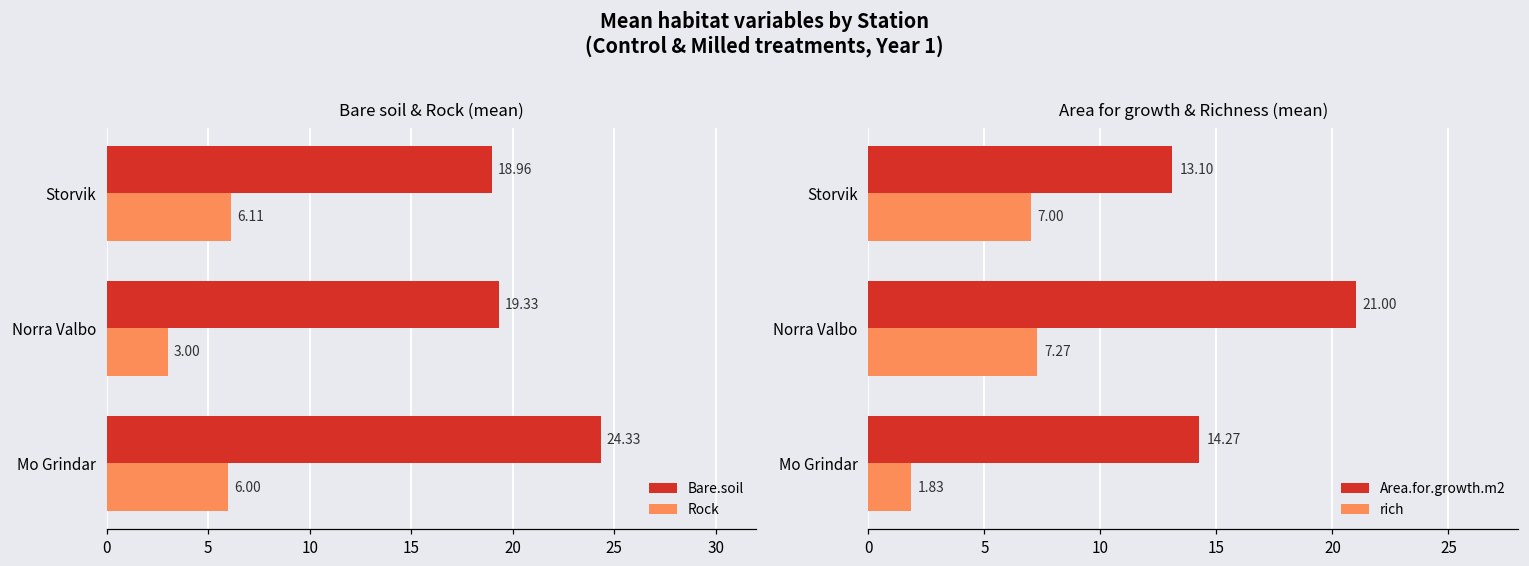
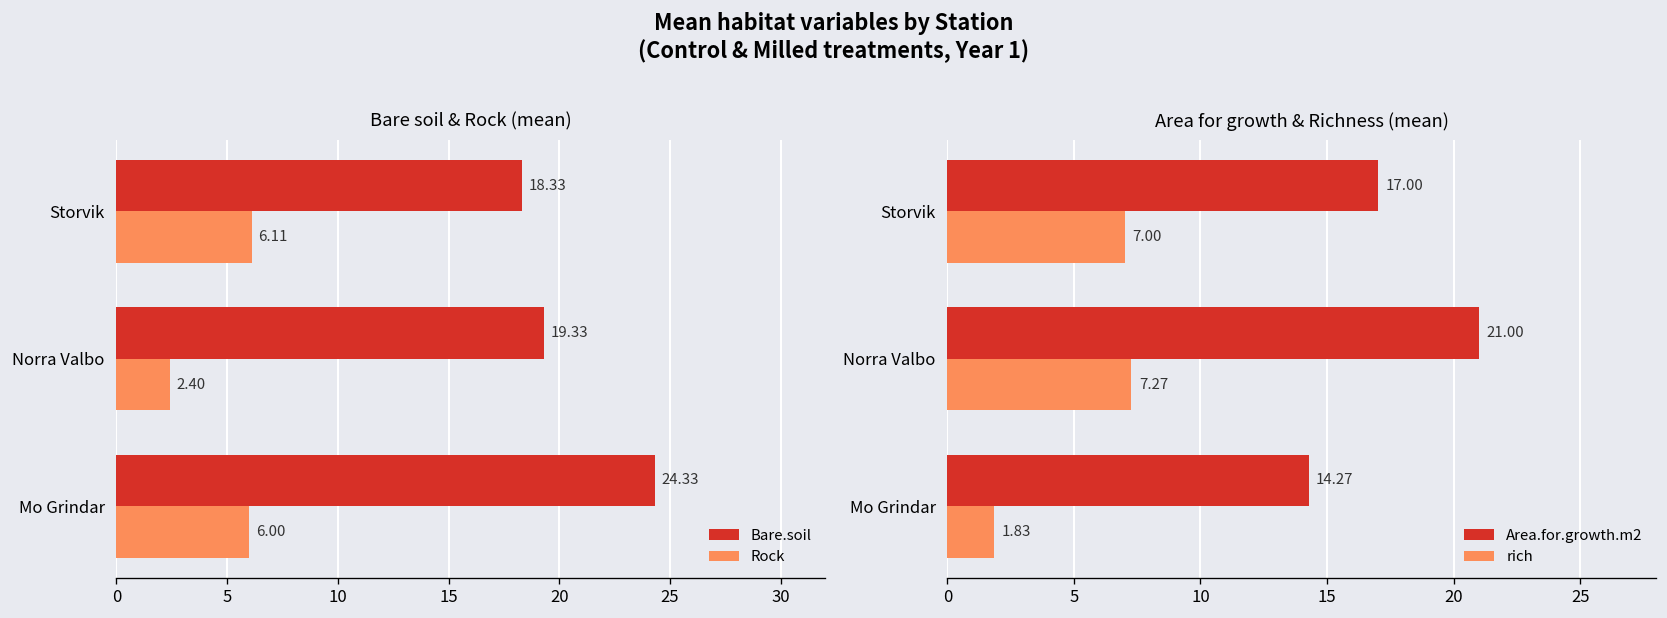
Bare soil & Rock (mean), Bare.soil, Storvik: 18.96 -> 18.33
Bare soil & Rock (mean), Rock, Norra Valbo: 3.00 -> 2.40
Area for growth & Richness (mean), Area.for.growth.m2, Storvik: 13.10 -> 17.00
